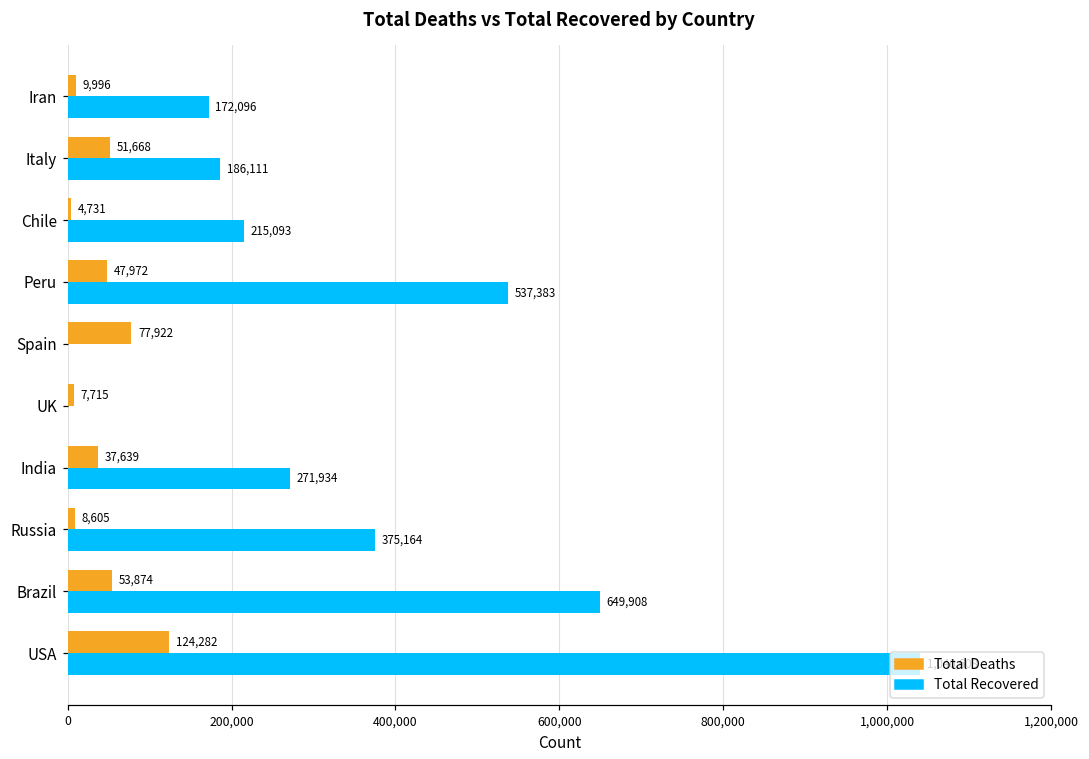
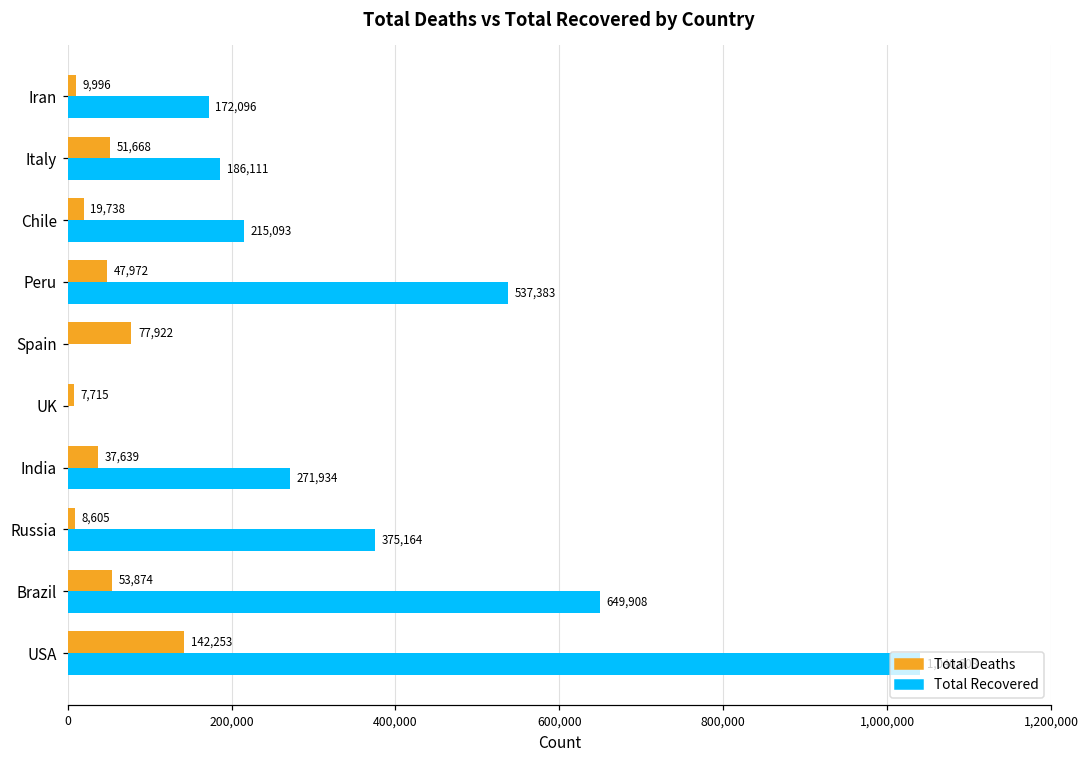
Total Deaths, Chile: 4,731 -> 19,738
Total Deaths, USA: 124,282 -> 142,253
